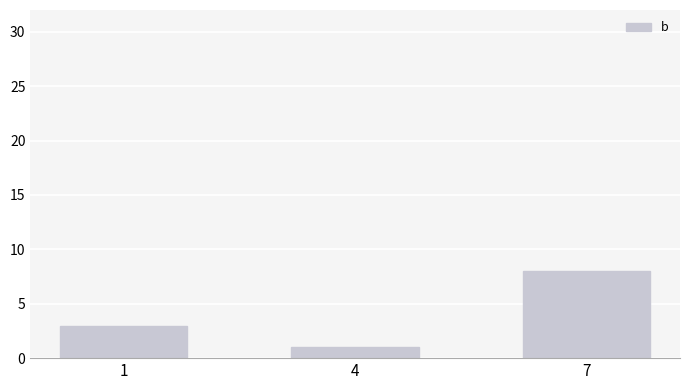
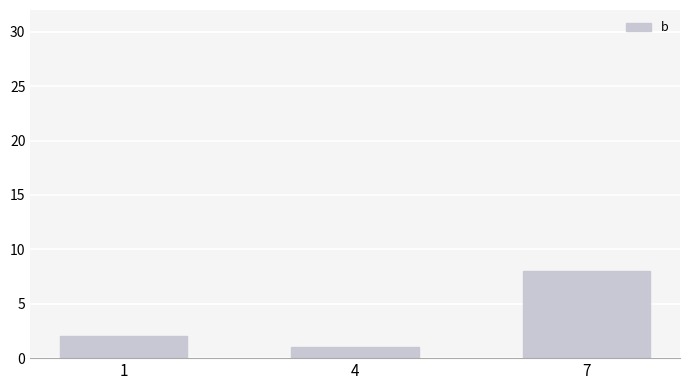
1: 3 -> 2
